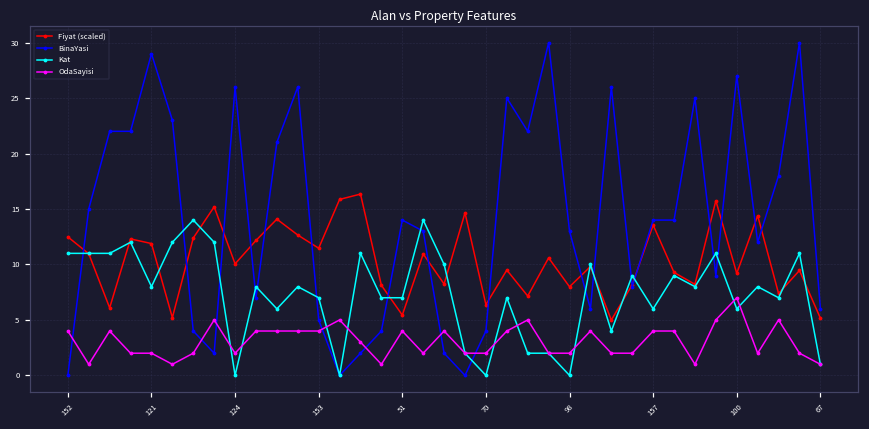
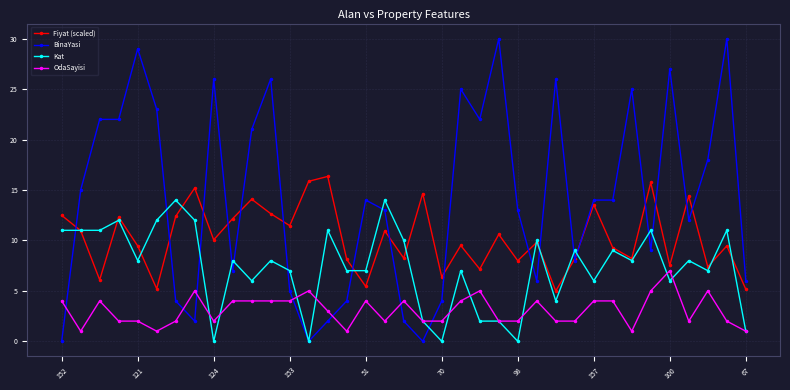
Fiyat (scaled), 121: 11.9 -> 9.5
Fiyat (scaled), 100: 9.2 -> 7.5
